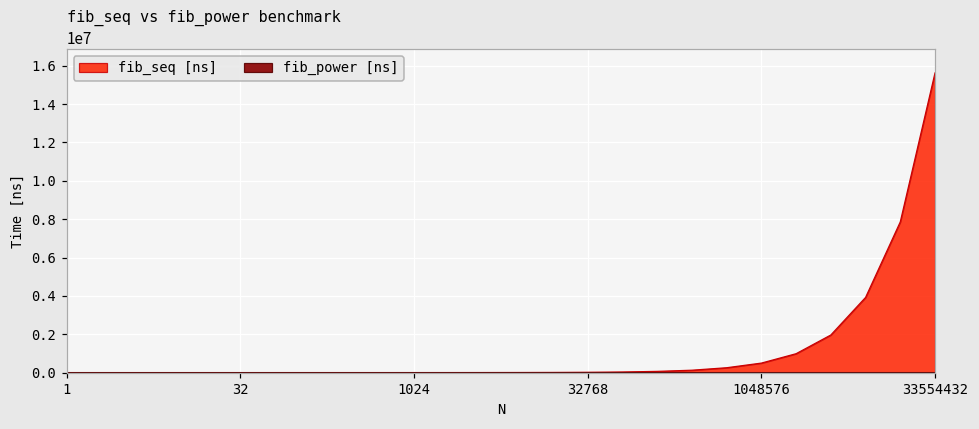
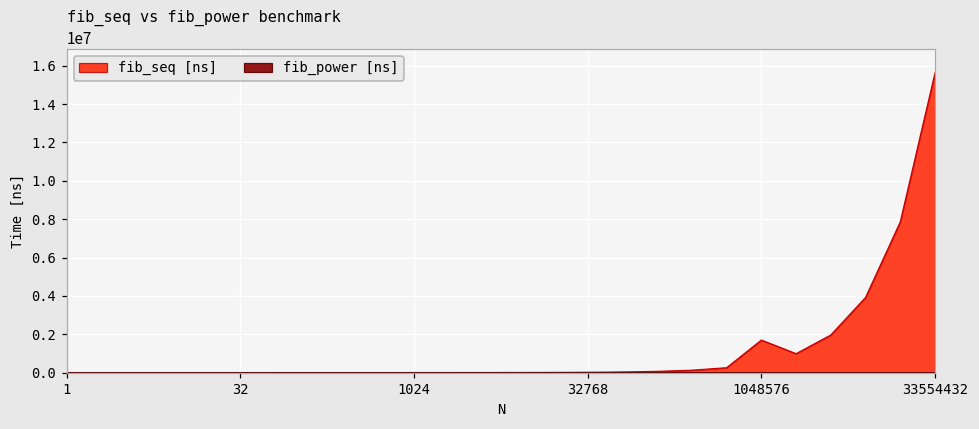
fib_seq [ns], 1048576: 500000 -> 1700000
